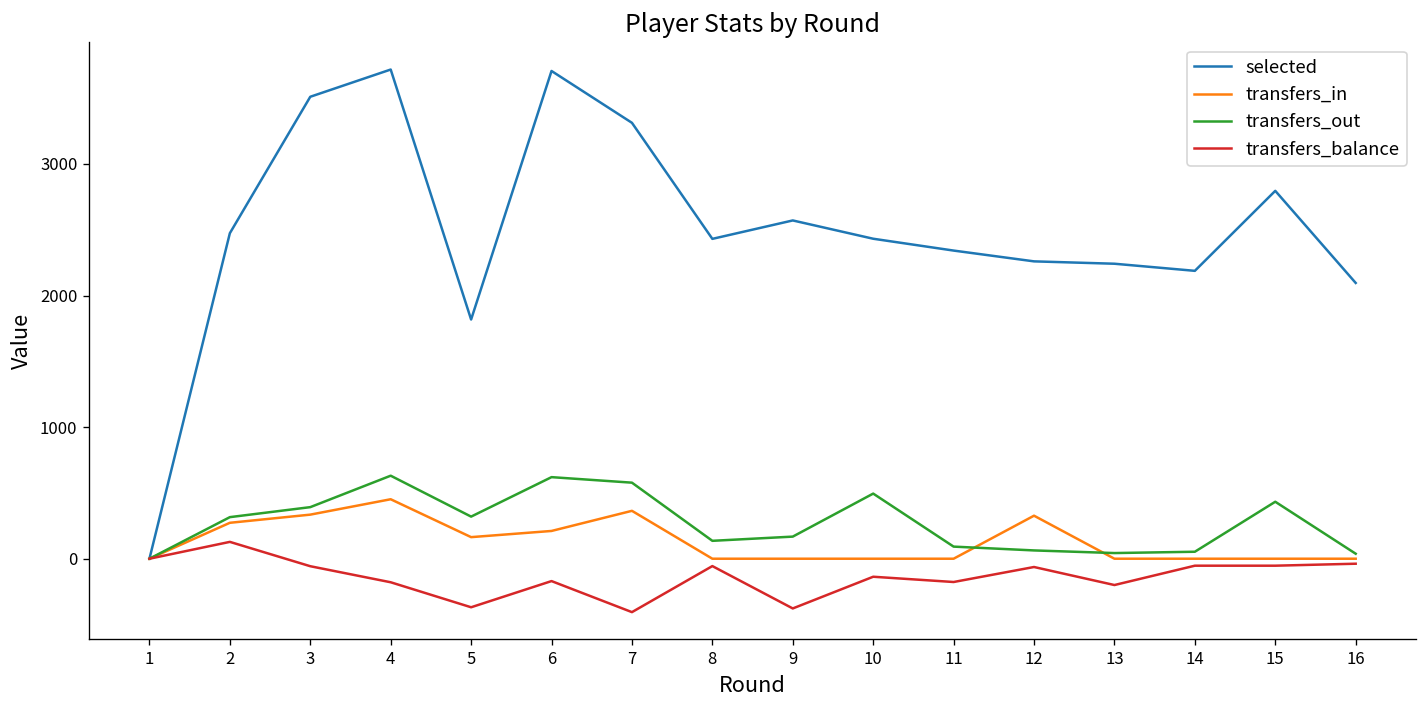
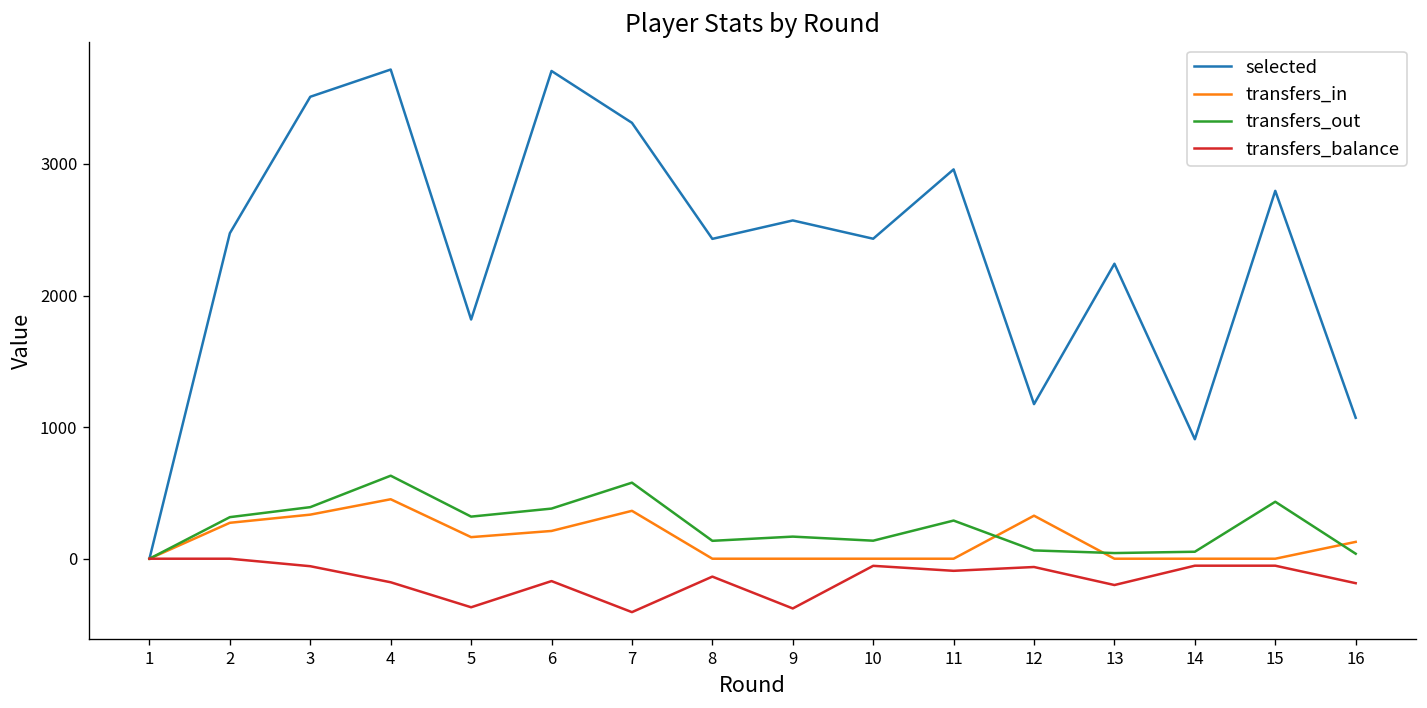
transfers_balance, 2: 130 -> 0
transfers_out, 6: 620 -> 380
transfers_balance, 8: -60 -> -140
transfers_out, 10: 500 -> 140
transfers_balance, 10: -140 -> -50
selected, 11: 2340 -> 2960
transfers_out, 11: 90 -> 290
transfers_balance, 11: -180 -> -90
selected, 12: 2260 -> 1180
selected, 14: 2190 -> 910
selected, 16: 2100 -> 1070
transfers_in, 16: 0 -> 130
transfers_balance, 16: -40 -> -190
